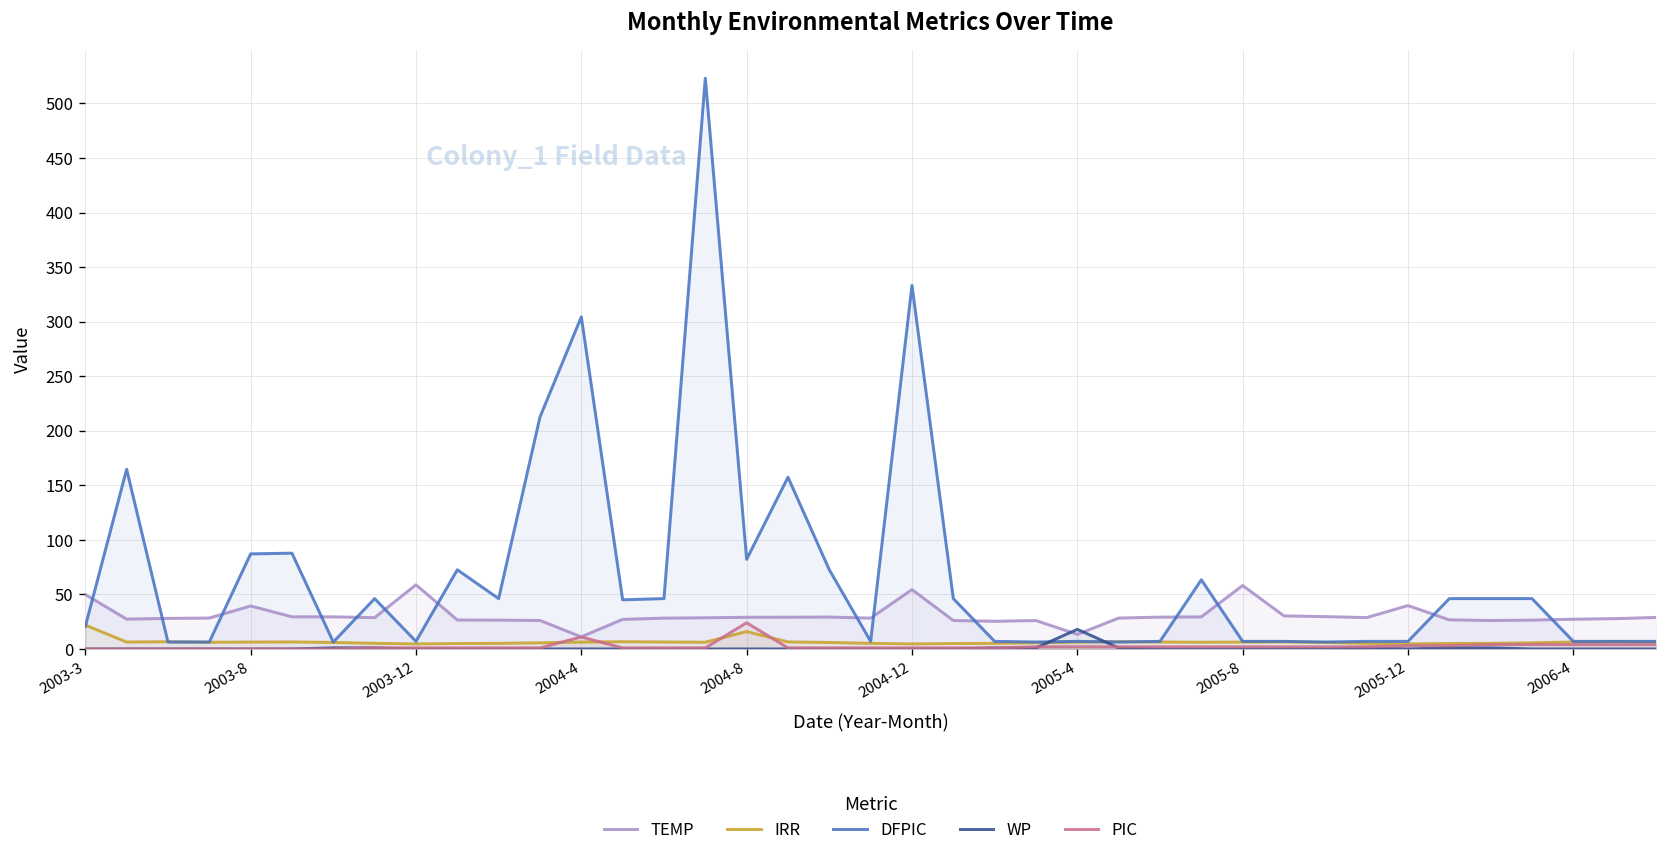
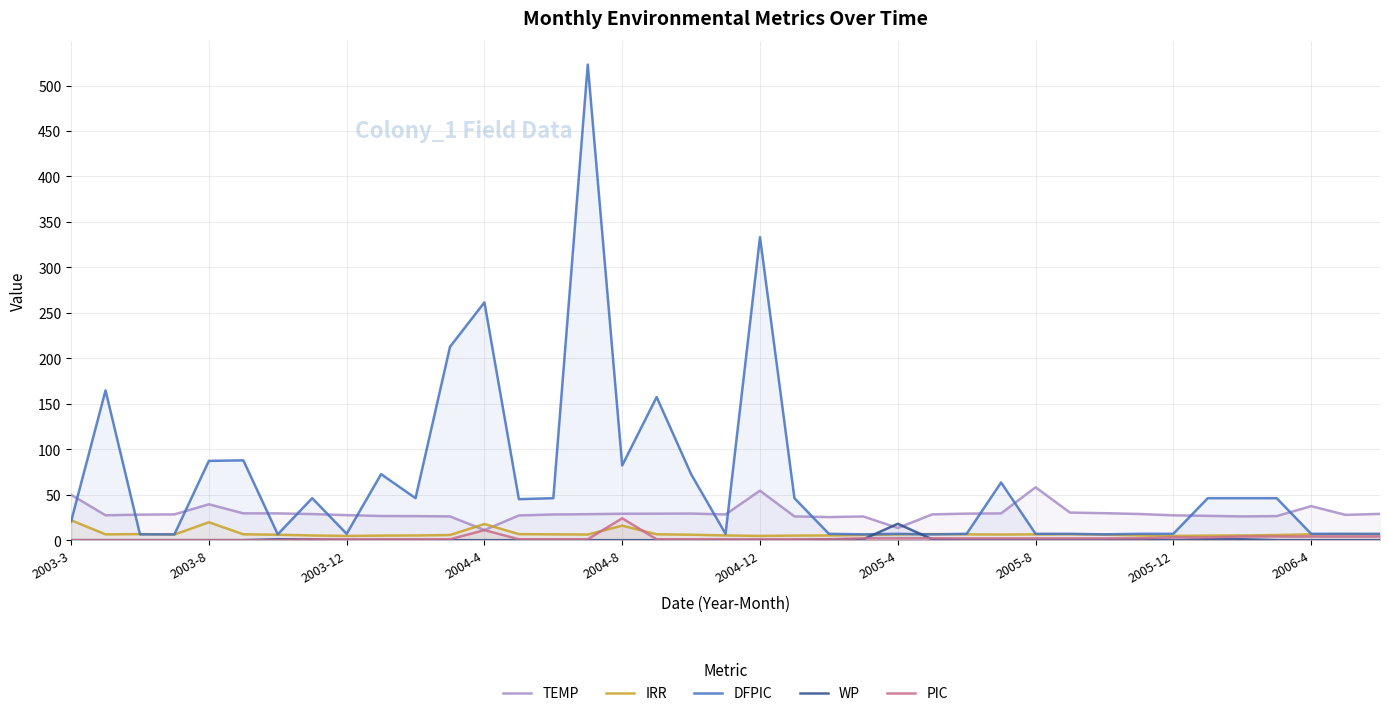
IRR, 2003-8: 10 -> 20
TEMP, 2003-12: 60 -> 30
IRR, 2004-4: 10 -> 20
DFPIC, 2004-4: 300 -> 260
TEMP, 2005-12: 40 -> 30
TEMP, 2006-4: 30 -> 40
